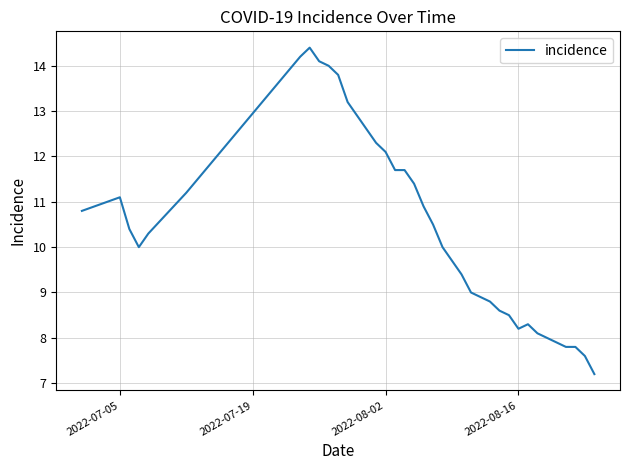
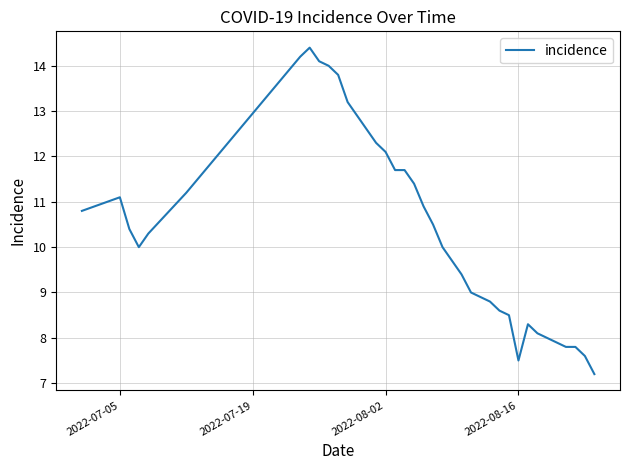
2022-08-16: 8.2 -> 7.5
